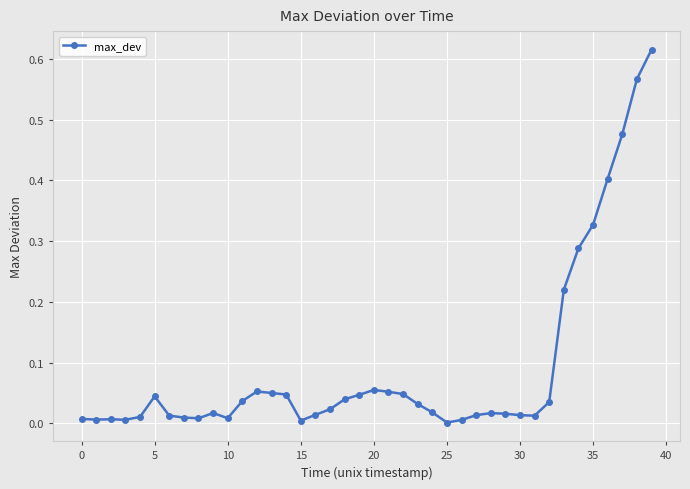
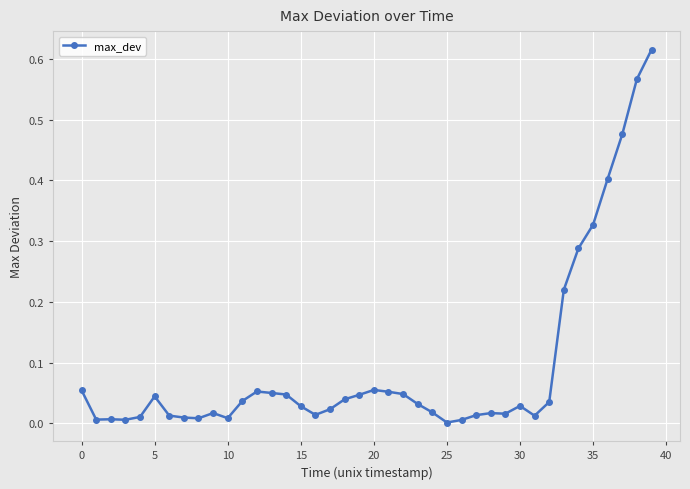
0: 0.01 -> 0.05
15: 0.00 -> 0.03
30: 0.01 -> 0.03
